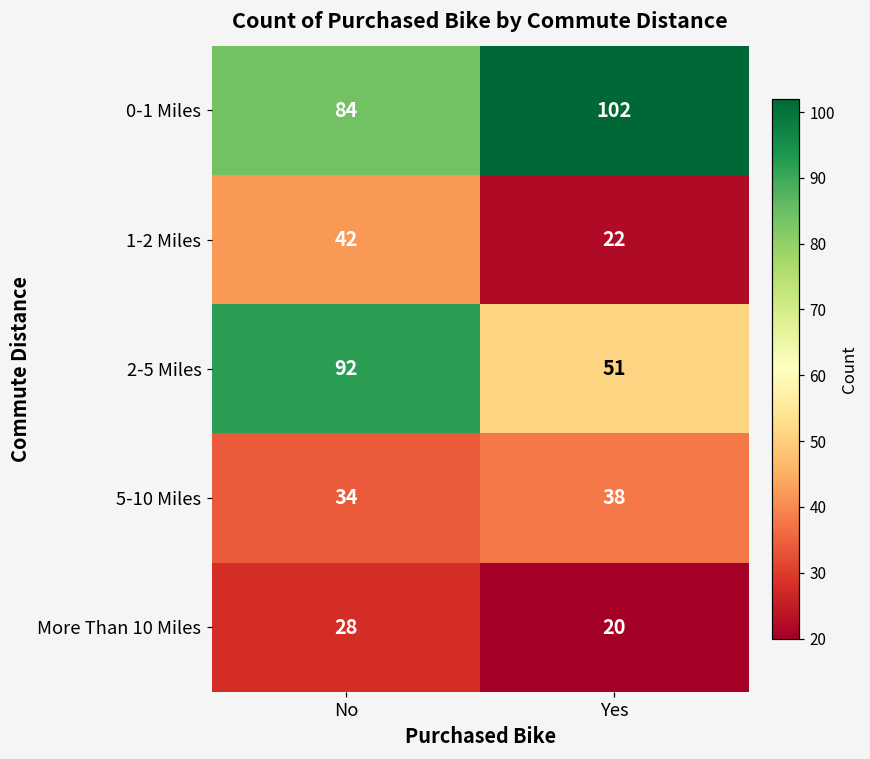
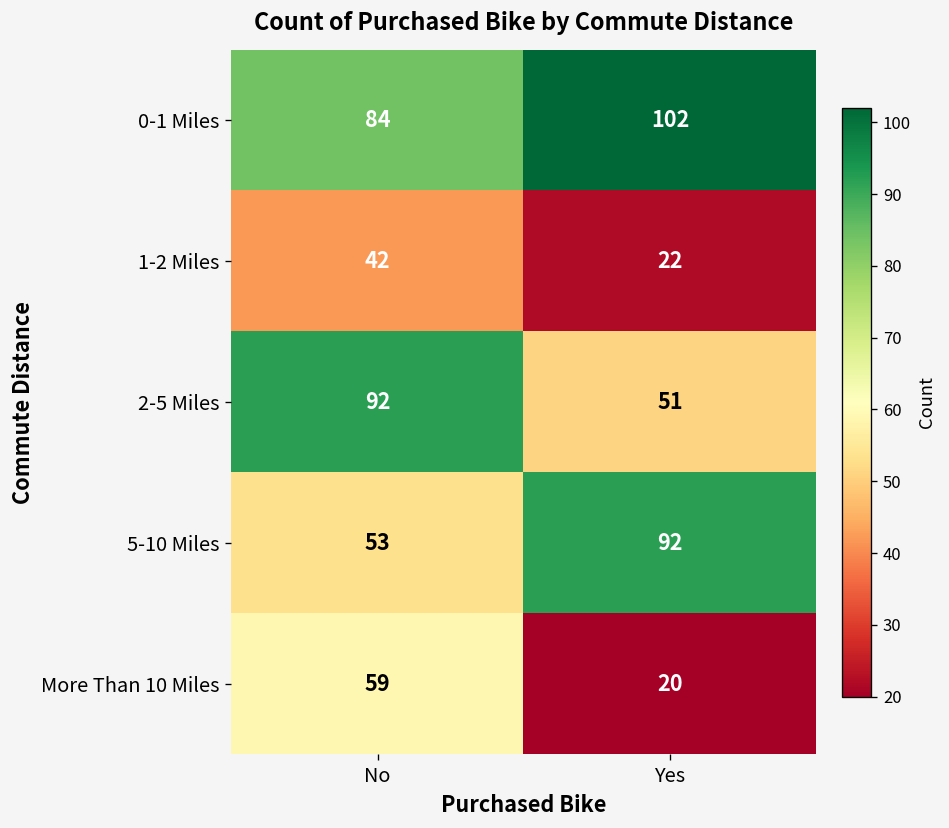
5-10 Miles, No: 34 -> 53
5-10 Miles, Yes: 38 -> 92
More Than 10 Miles, No: 28 -> 59
